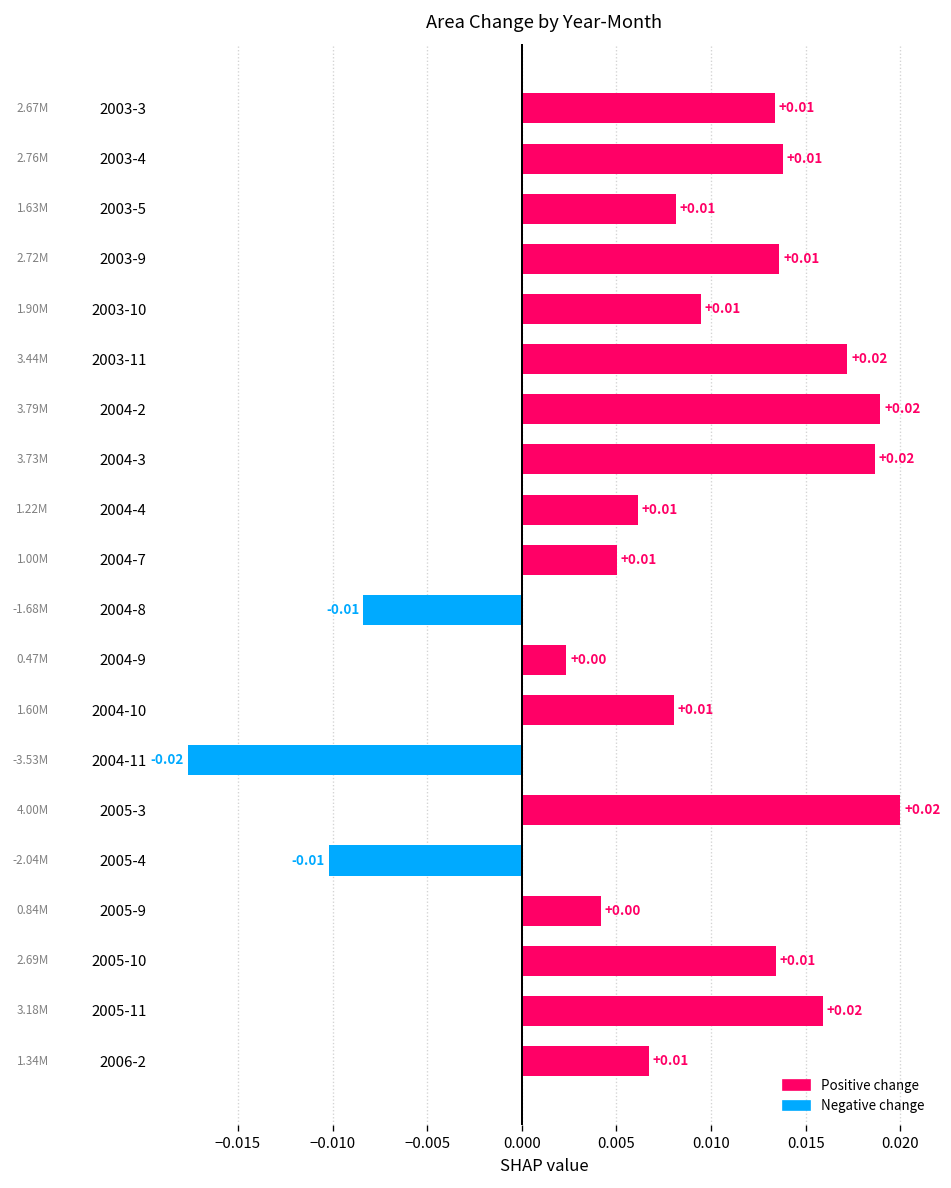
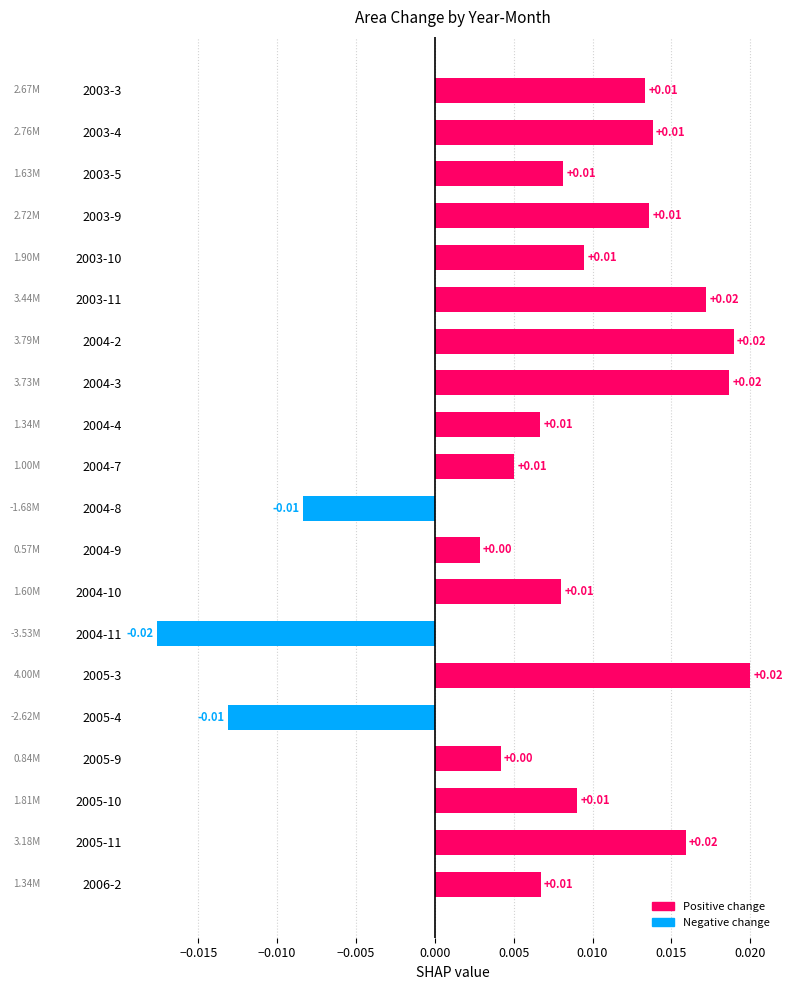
2004-4: 1.22M -> 1.34M
2004-9: 0.47M -> 0.57M
2005-4: -2.04M -> -2.62M
2005-10: 2.69M -> 1.81M
